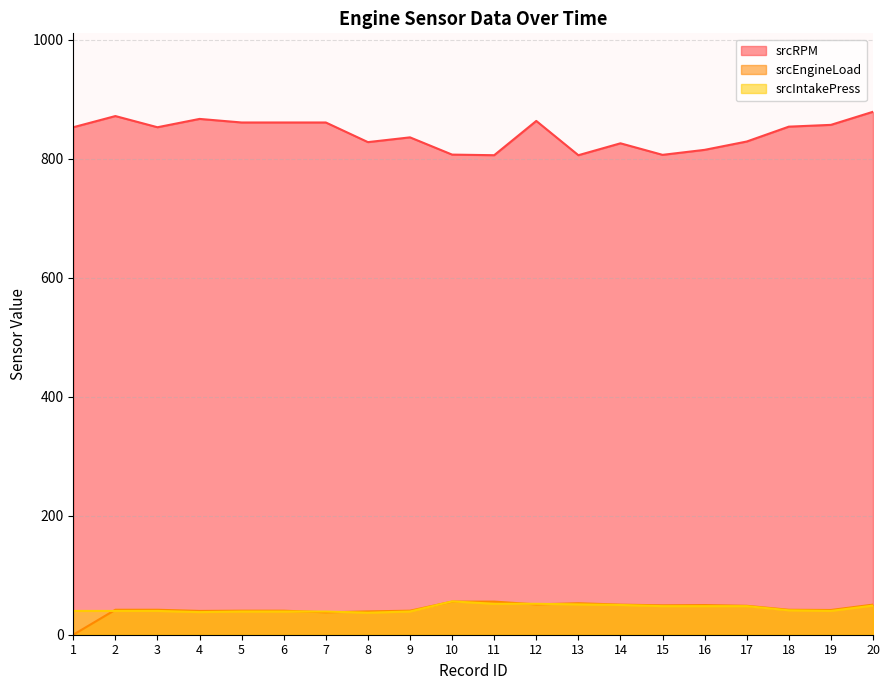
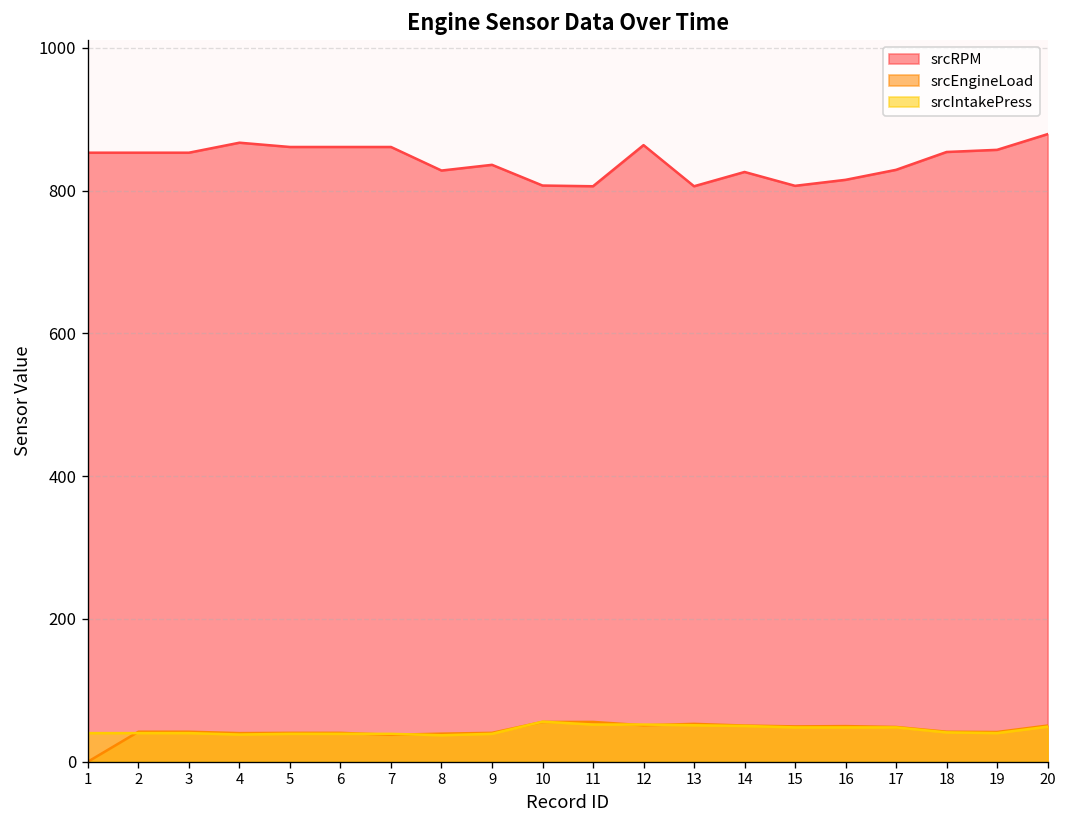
srcRPM, 2: 870 -> 850
